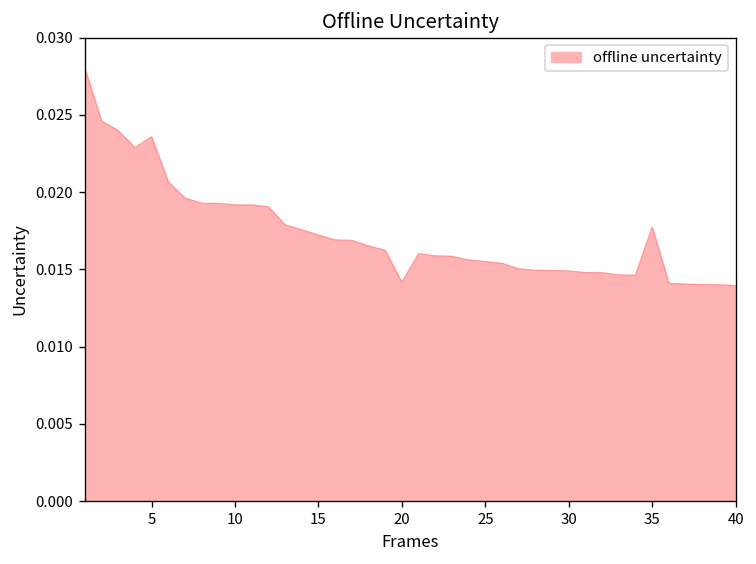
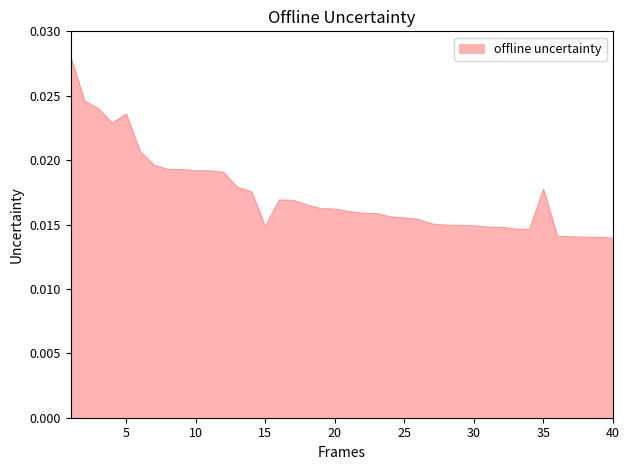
15: 0.0172 -> 0.0148
20: 0.0141 -> 0.0162
